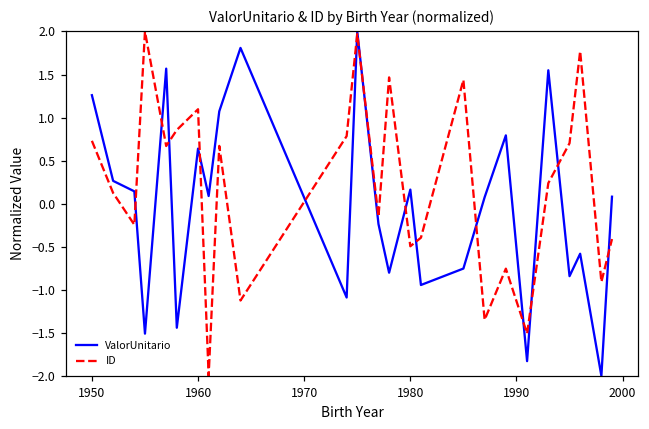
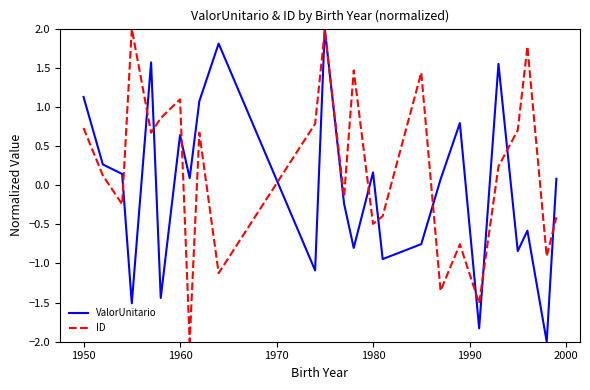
ValorUnitario, 1950: 1.3 -> 1.1
